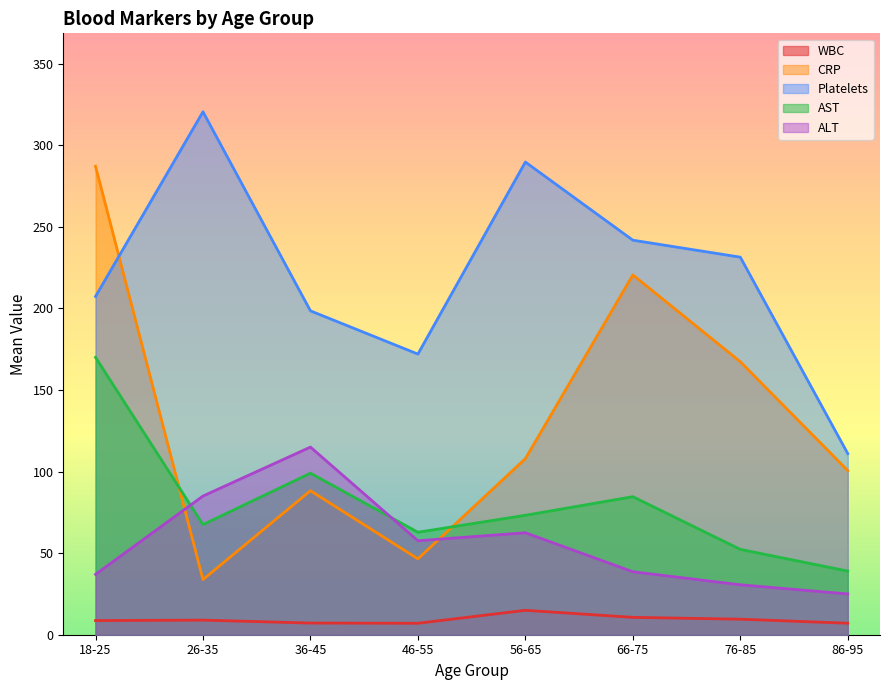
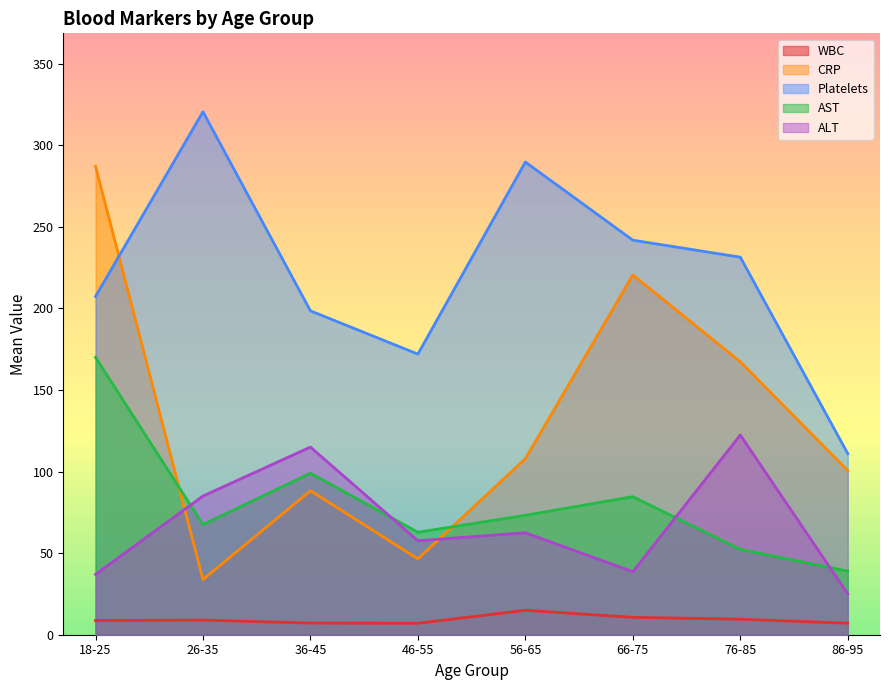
ALT, 76-85: 31 -> 122
